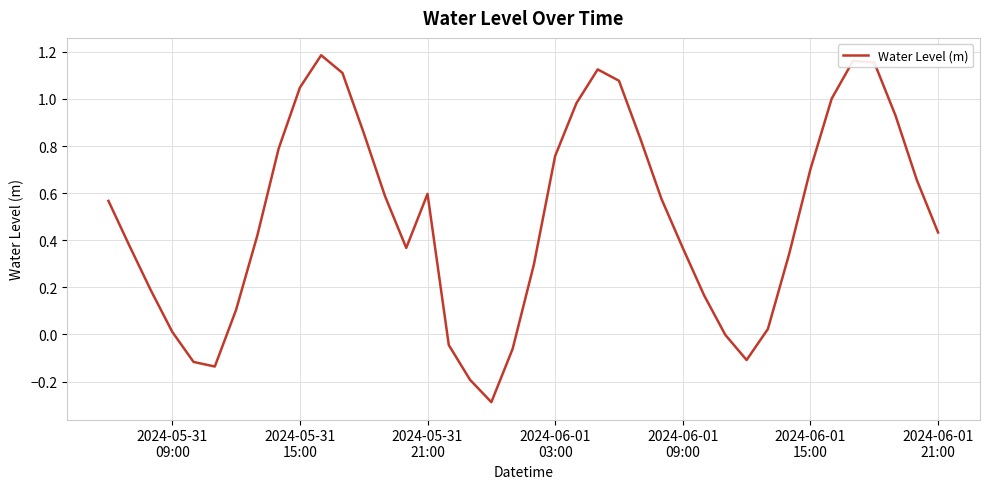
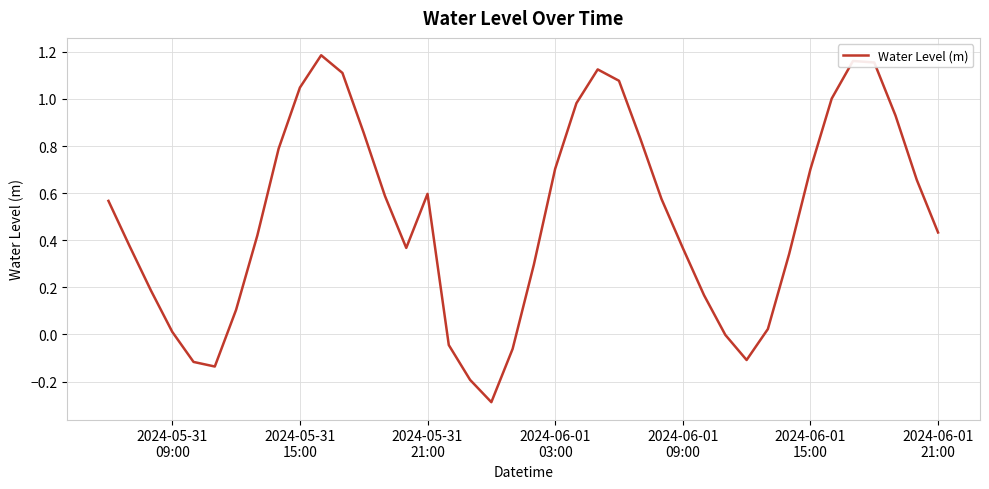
2024-06-01 03:00: 0.76 -> 0.70
